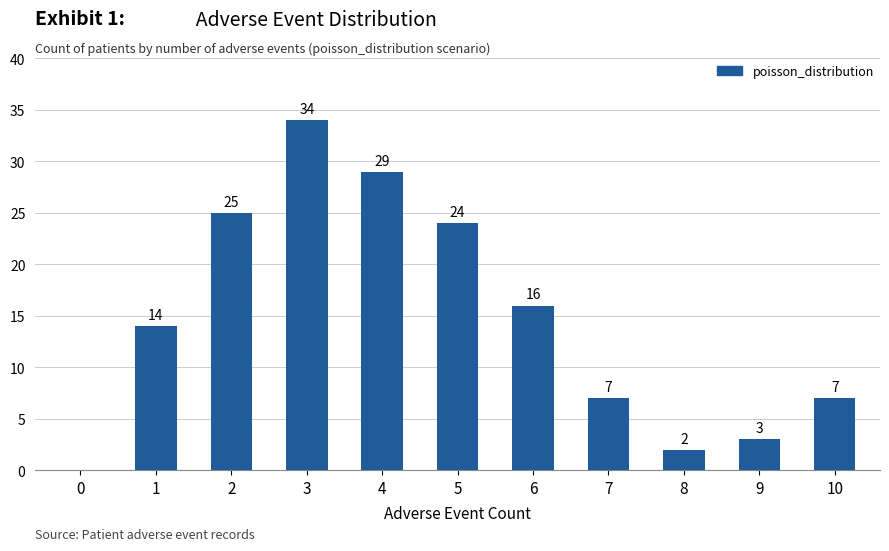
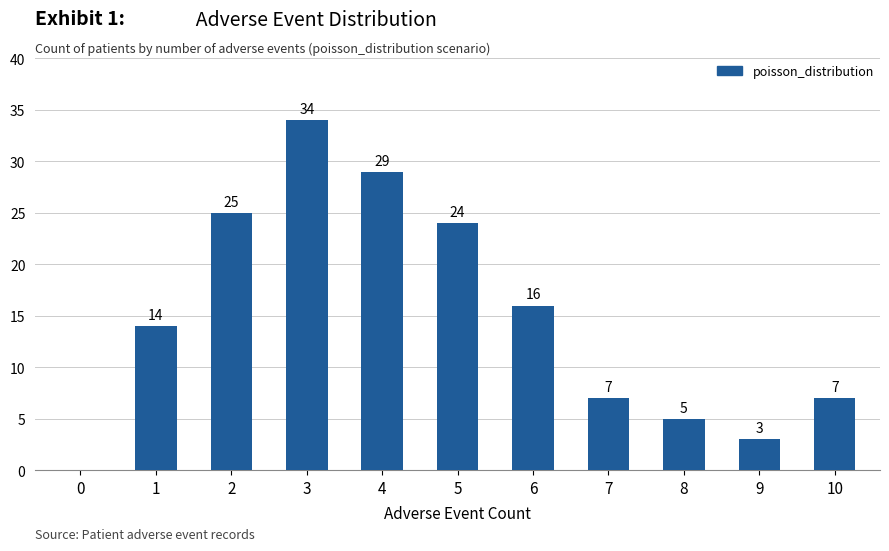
8: 2 -> 5
